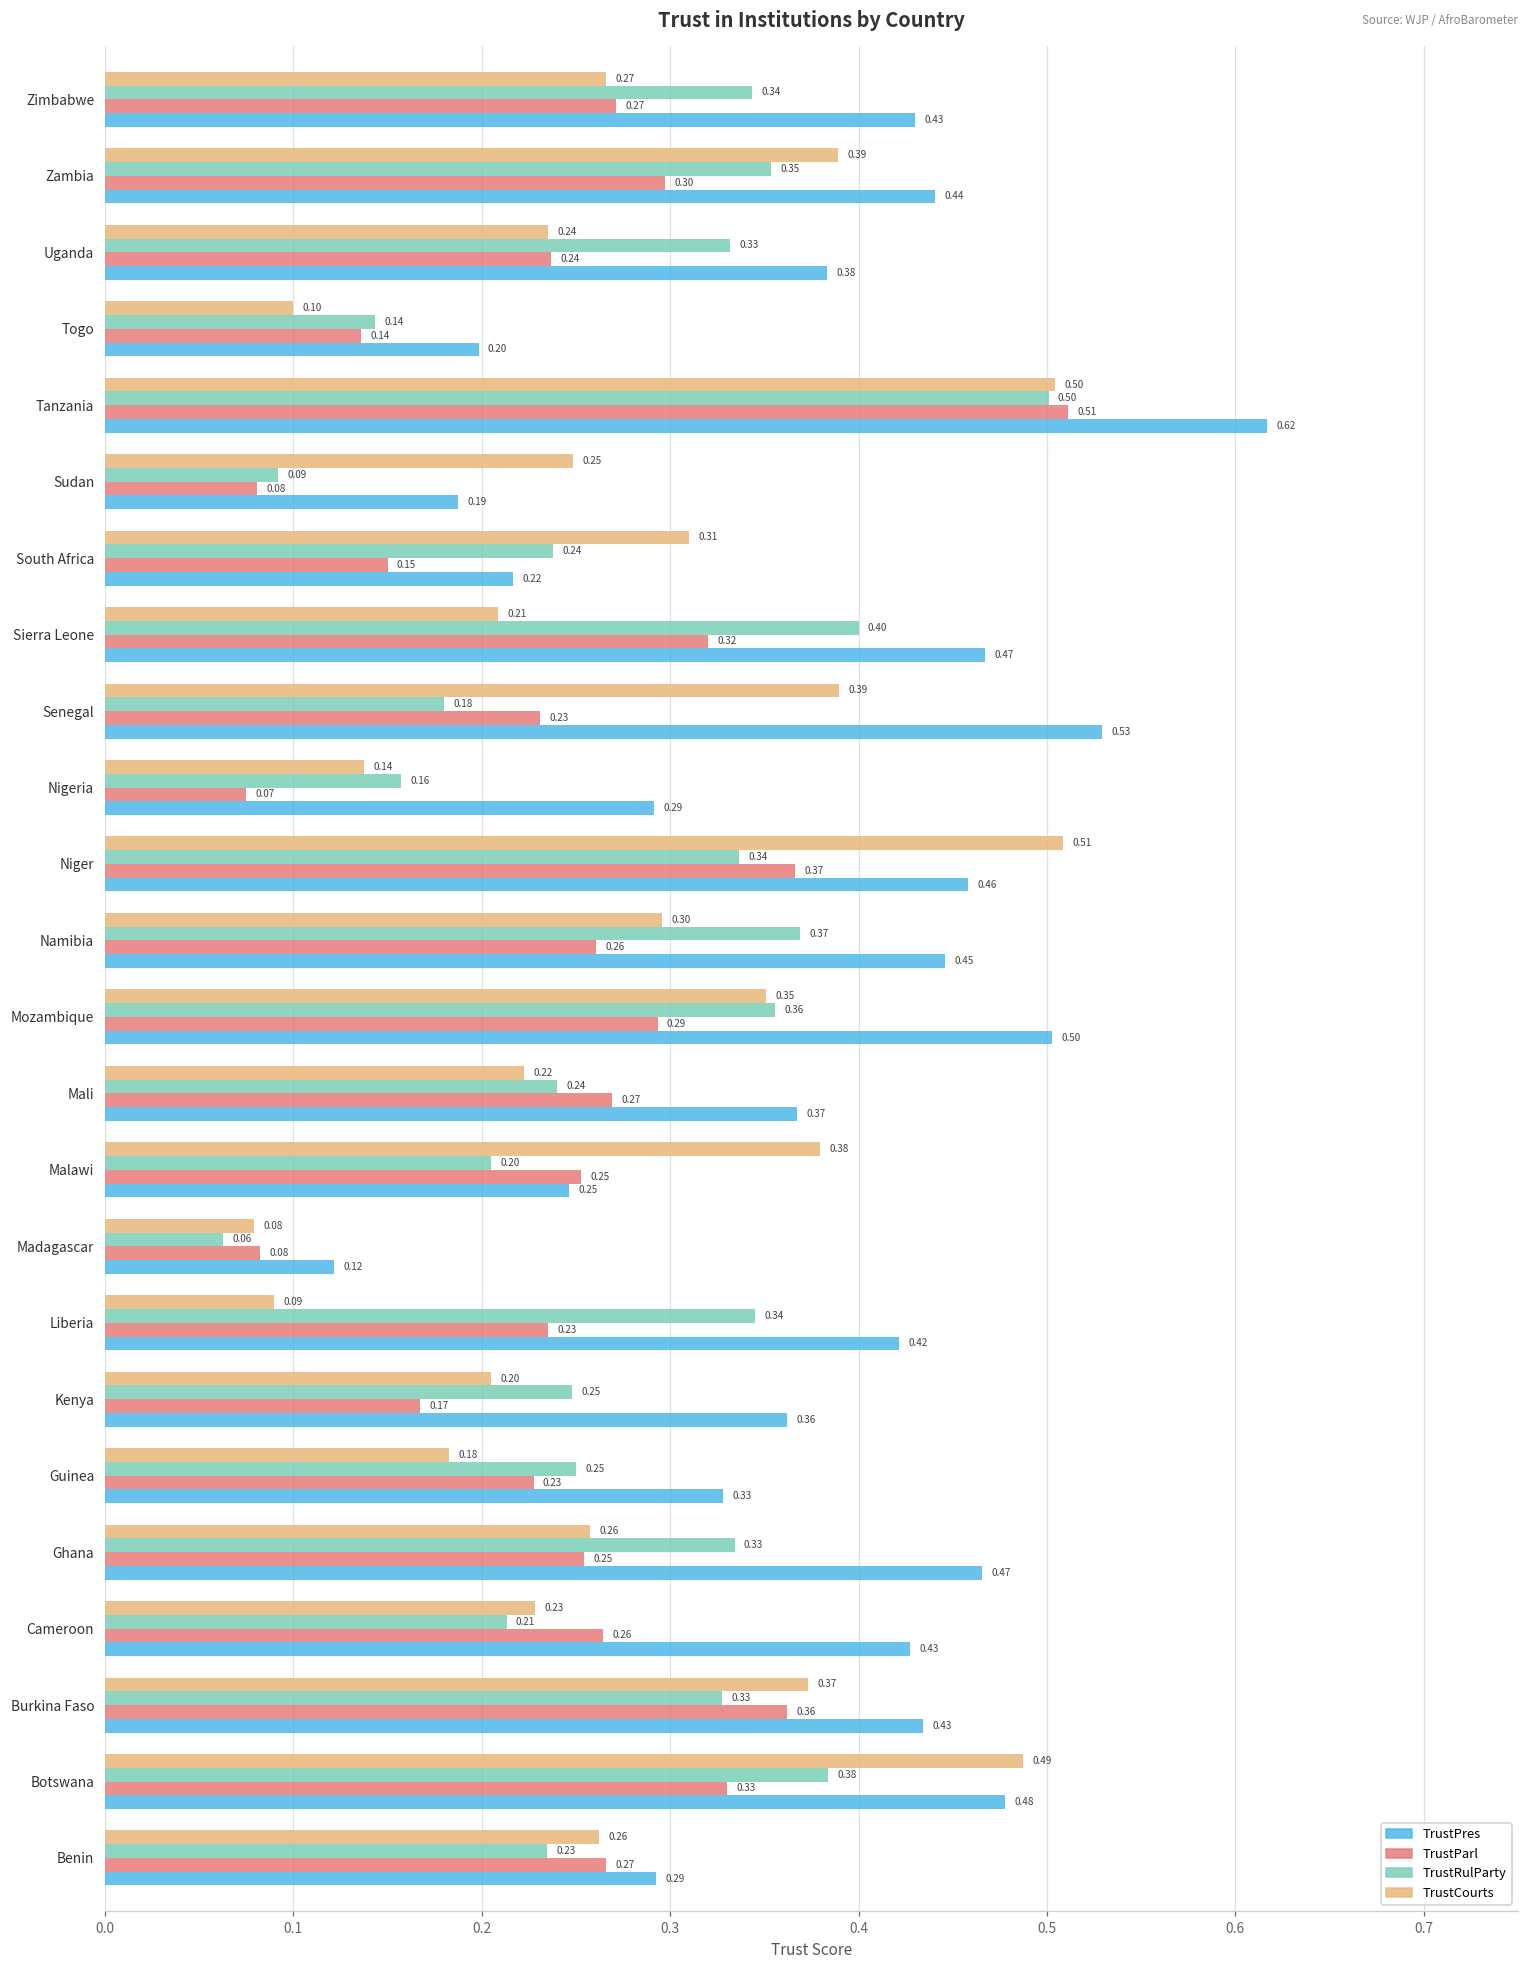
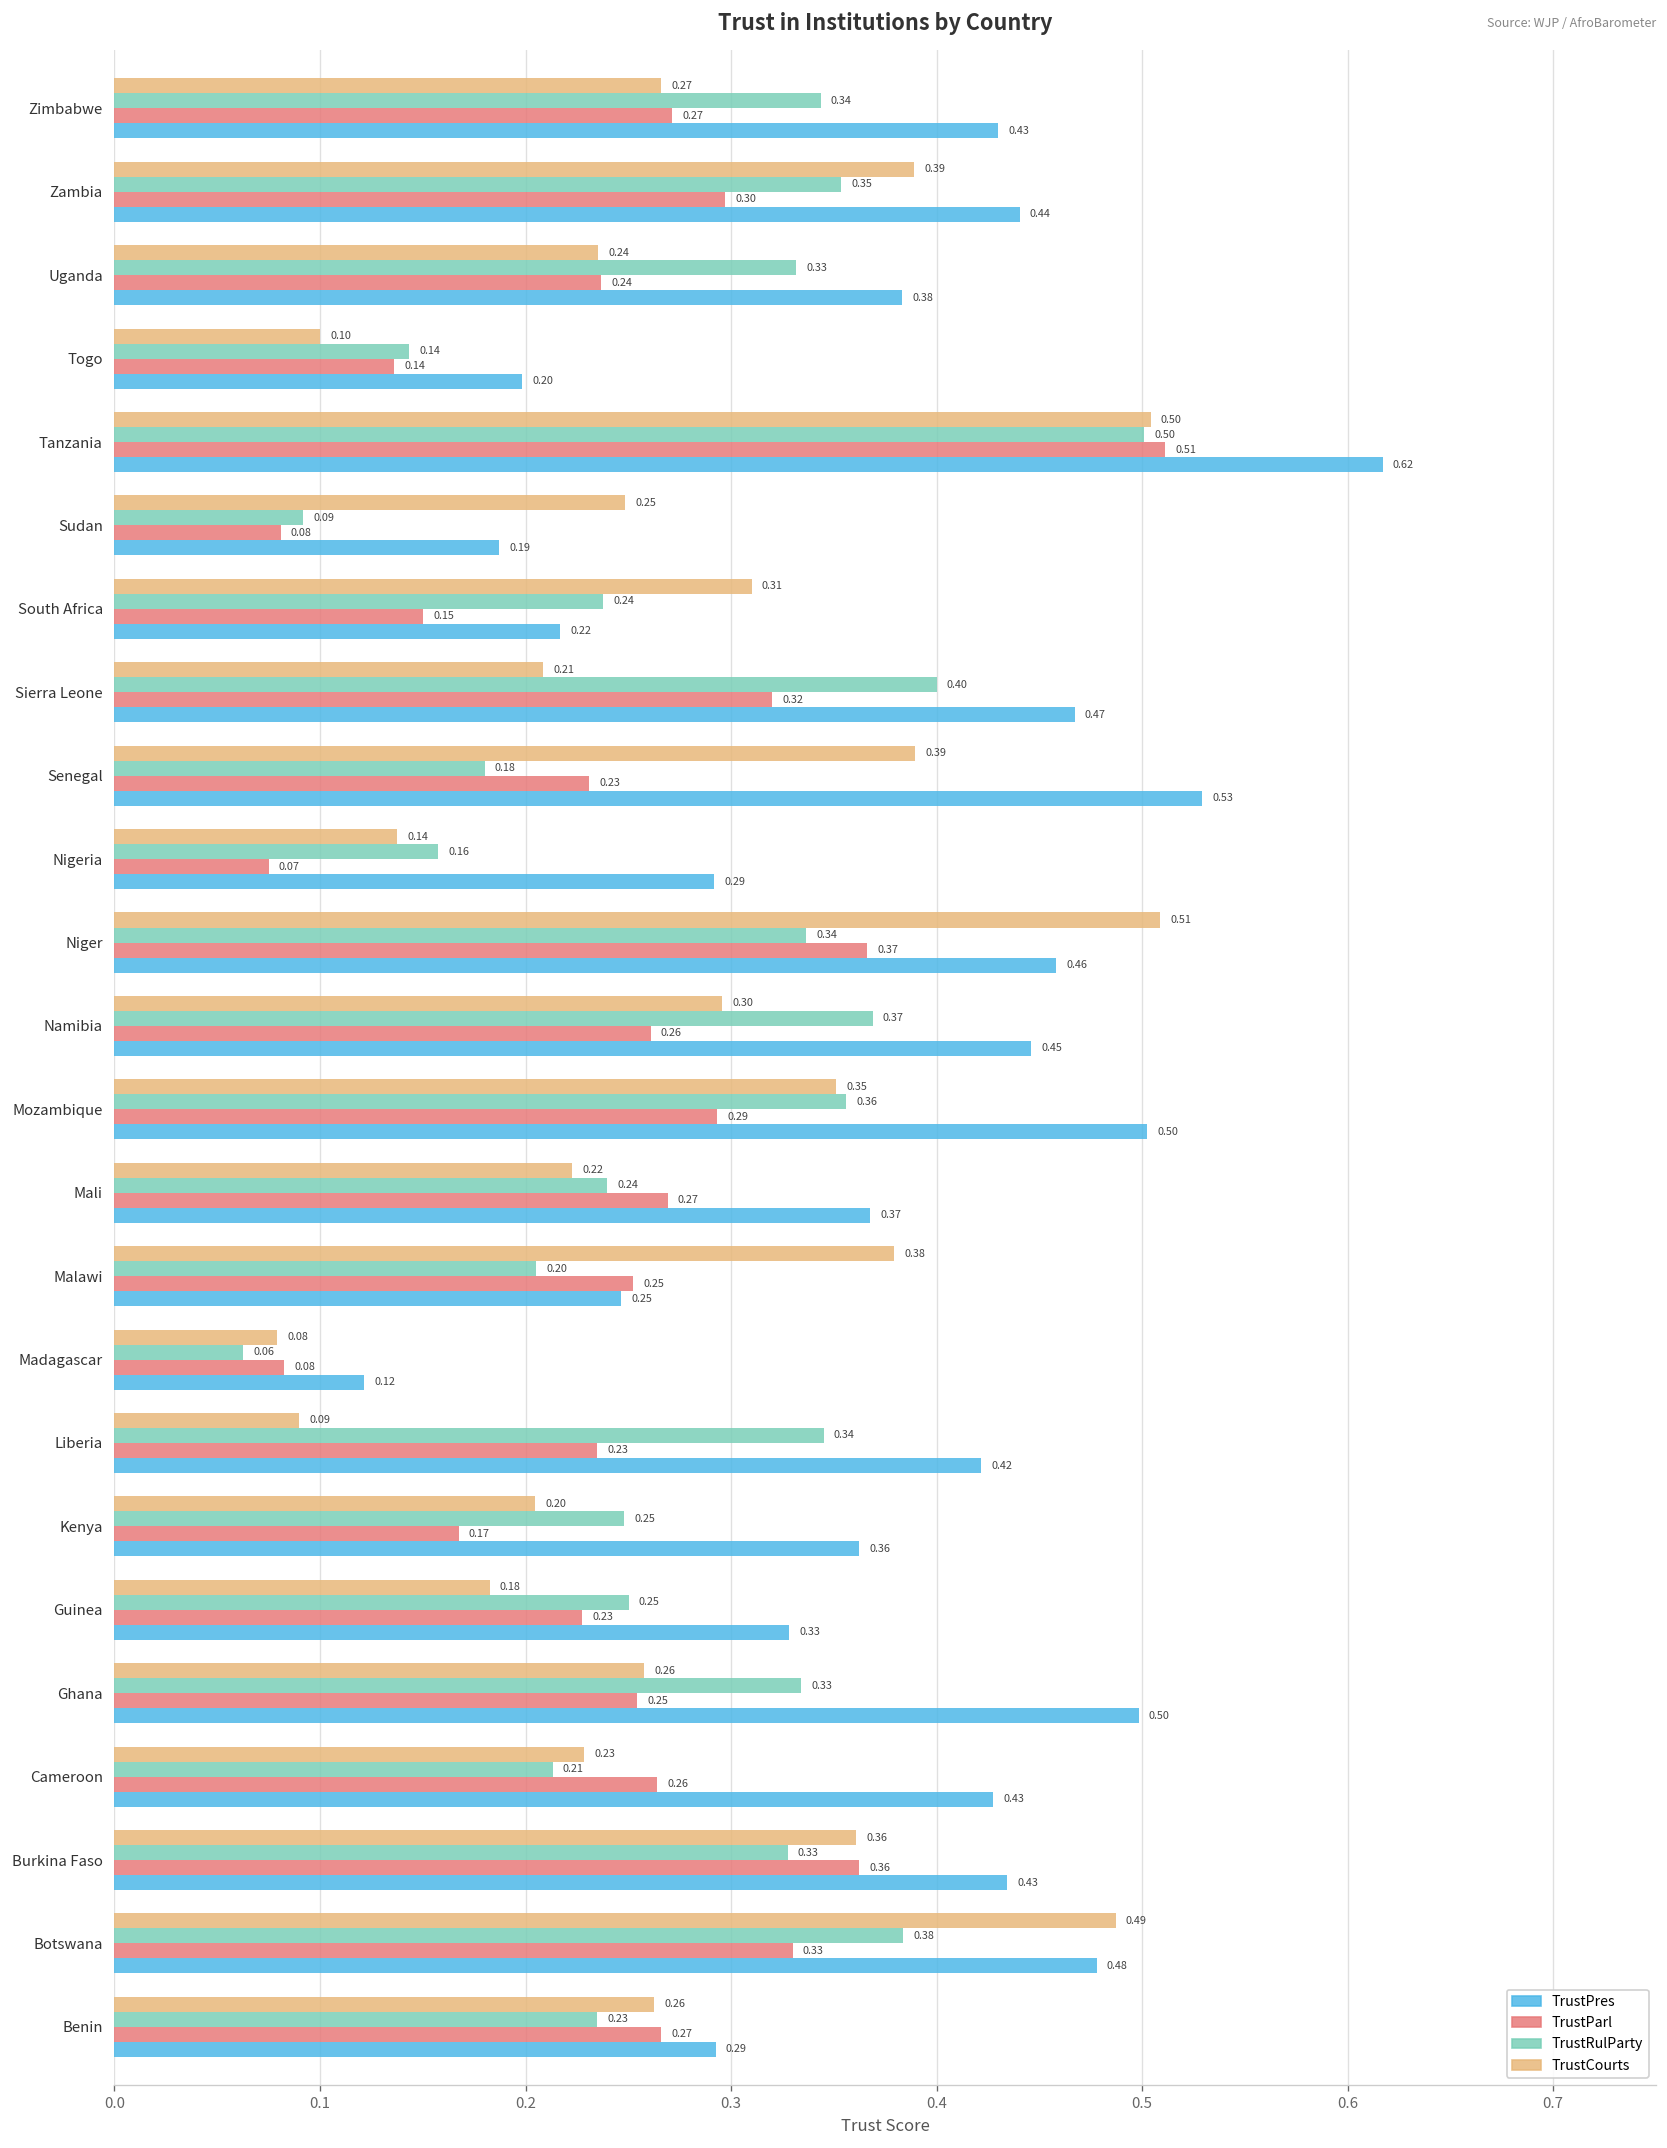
TrustPres, Ghana: 0.47 -> 0.50
TrustCourts, Burkina Faso: 0.37 -> 0.36
